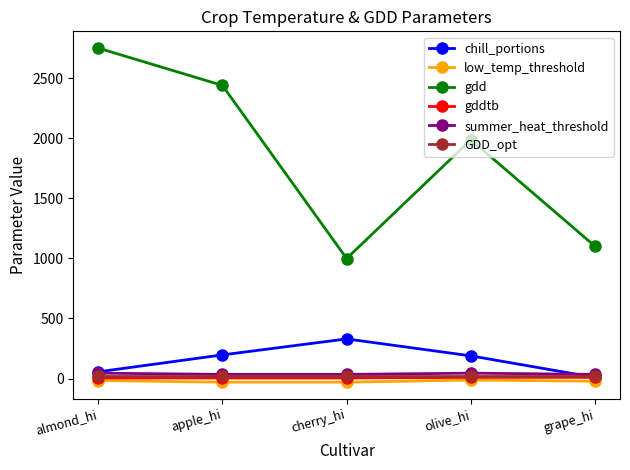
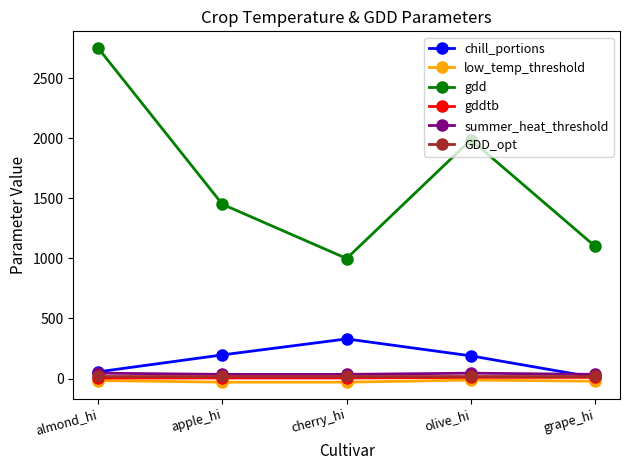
gdd, apple_hi: 2440 -> 1450
